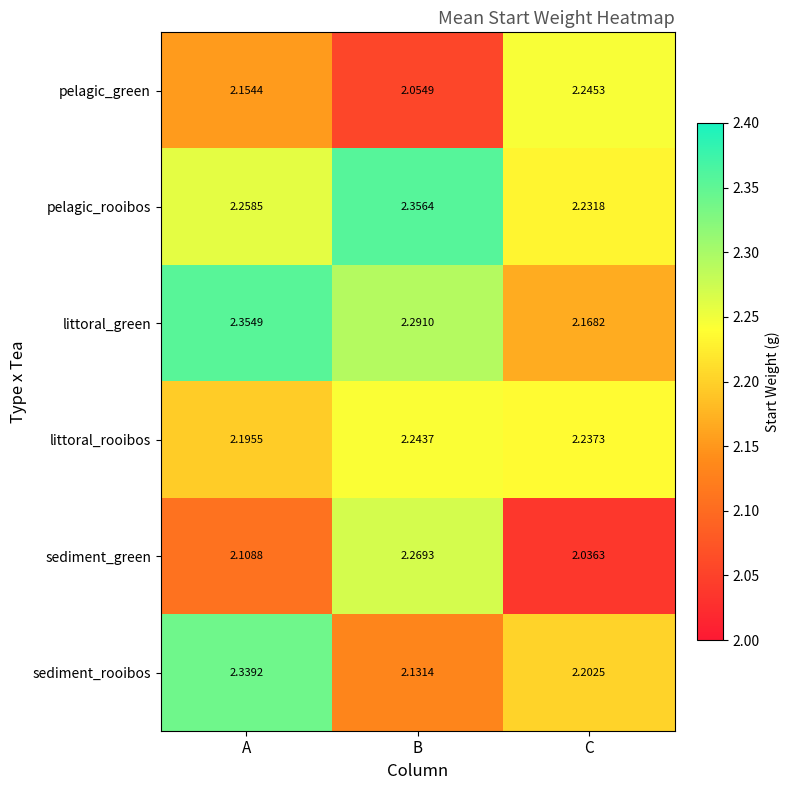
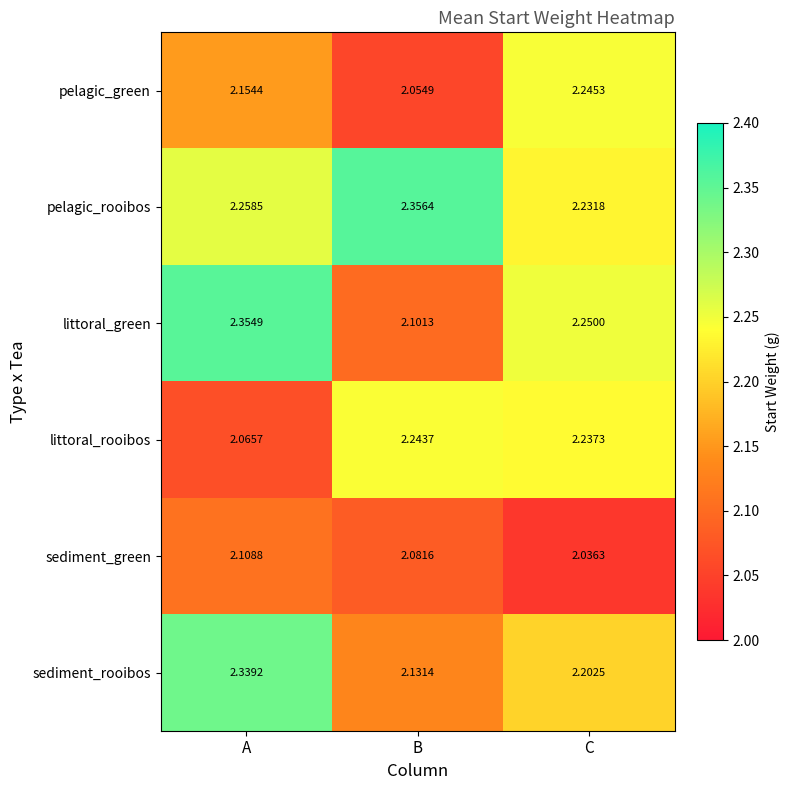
littoral_green, B: 2.2910 -> 2.1013
littoral_green, C: 2.1682 -> 2.2500
littoral_rooibos, A: 2.1955 -> 2.0657
sediment_green, B: 2.2693 -> 2.0816
